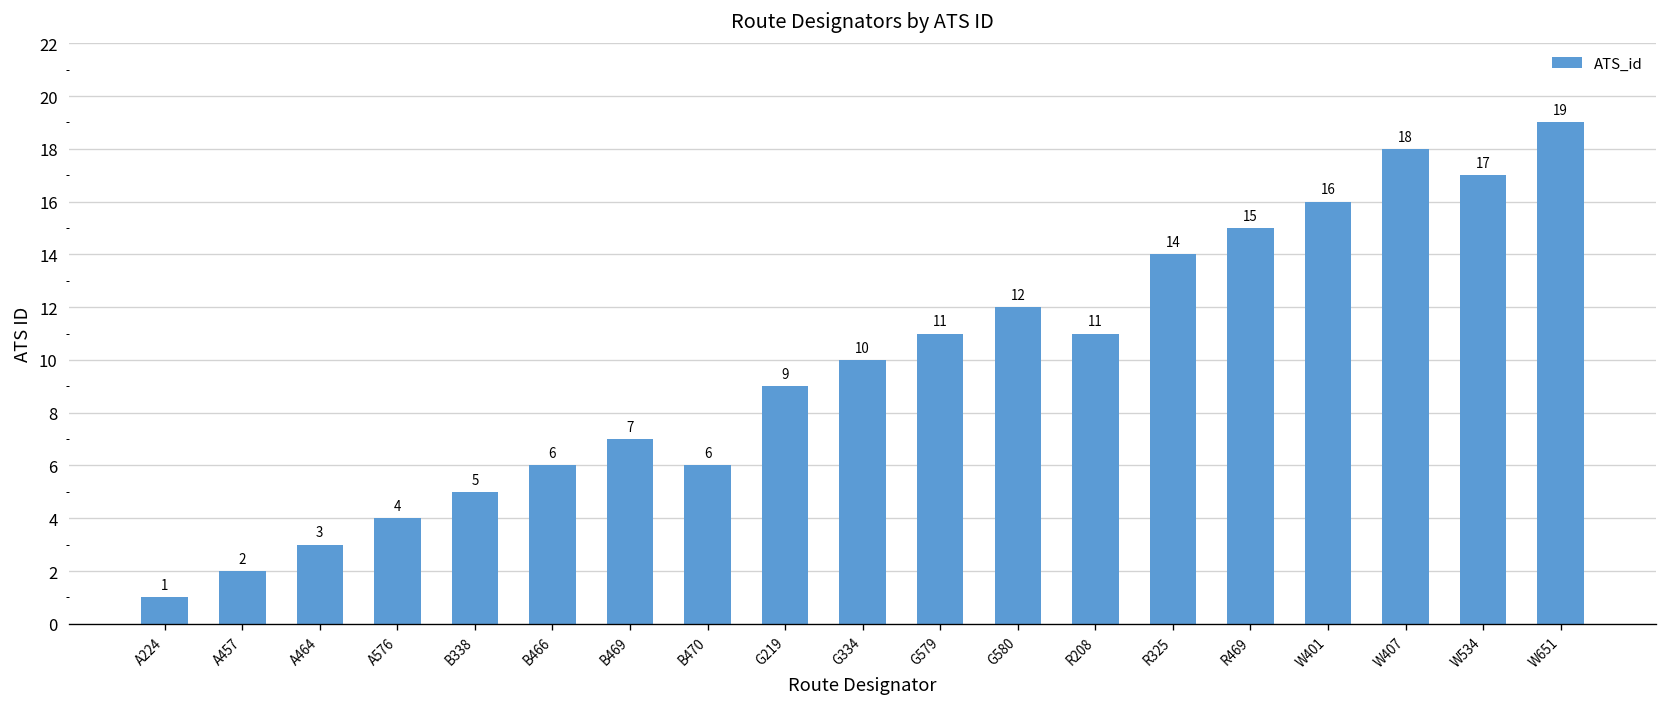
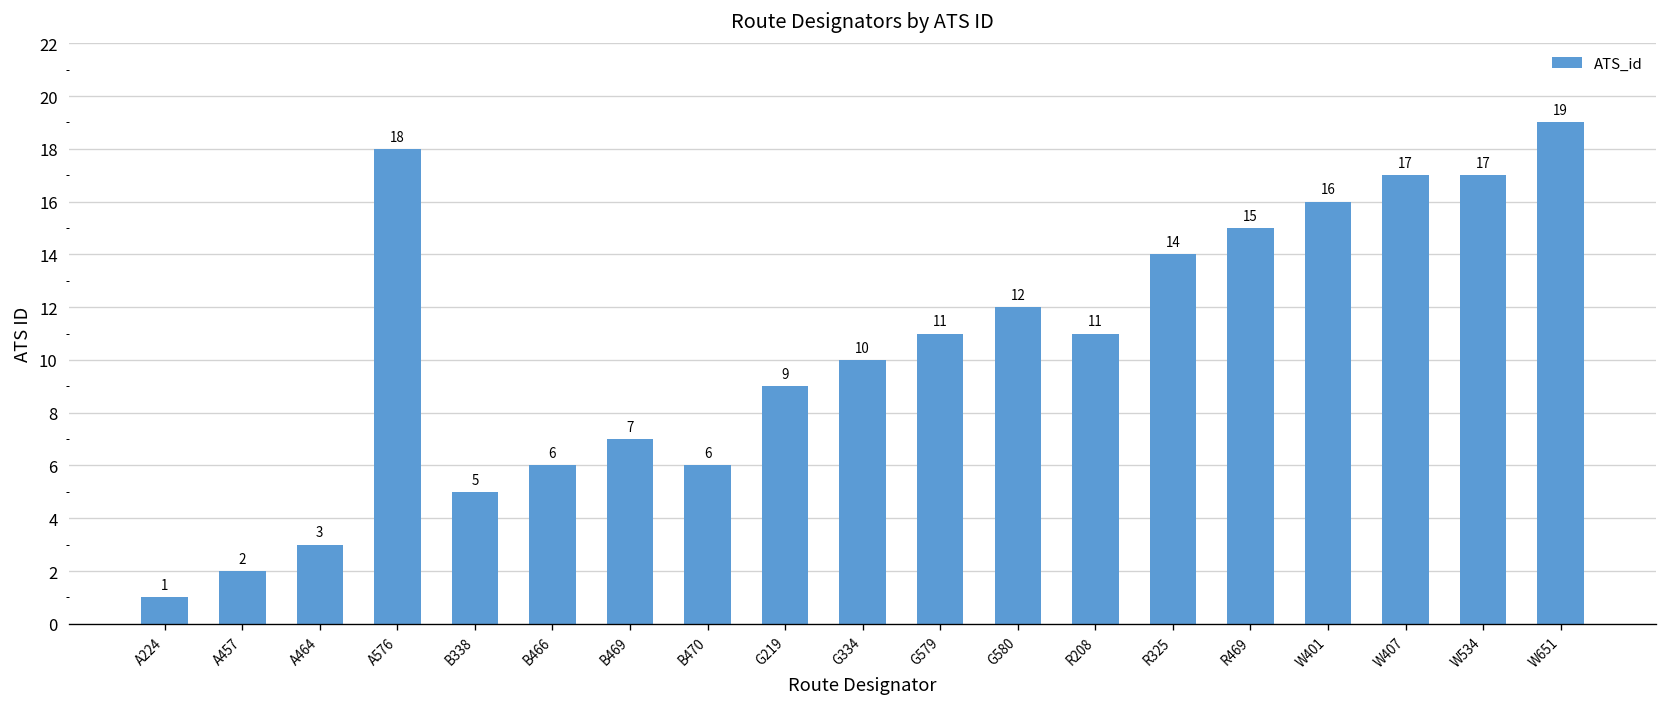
A576: 4 -> 18
W407: 18 -> 17
